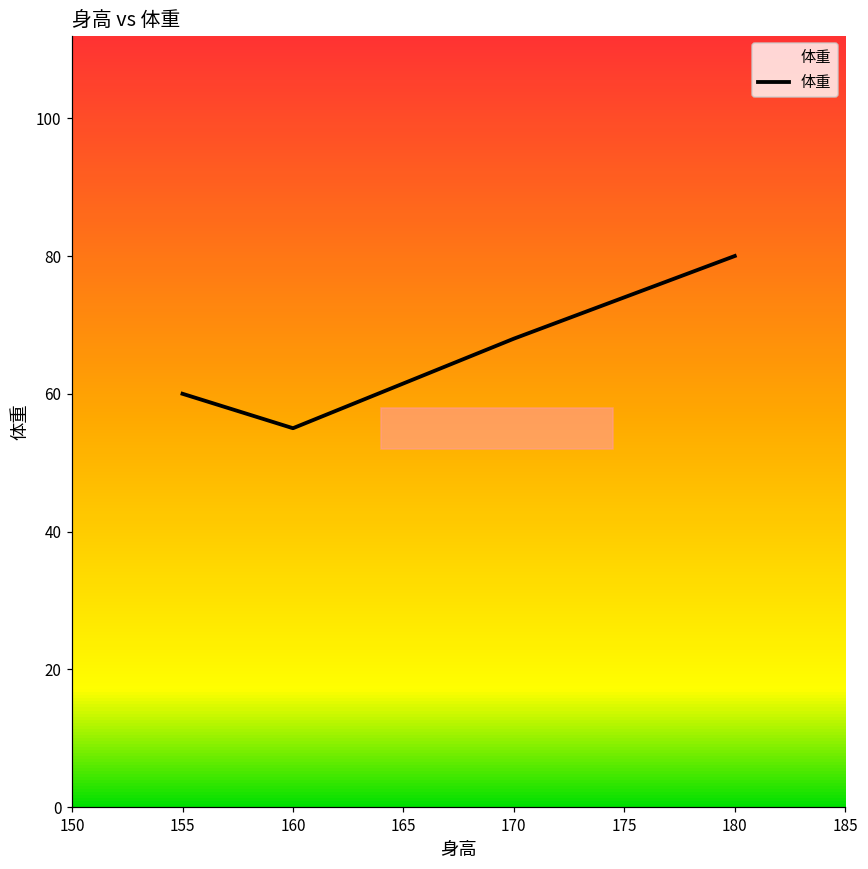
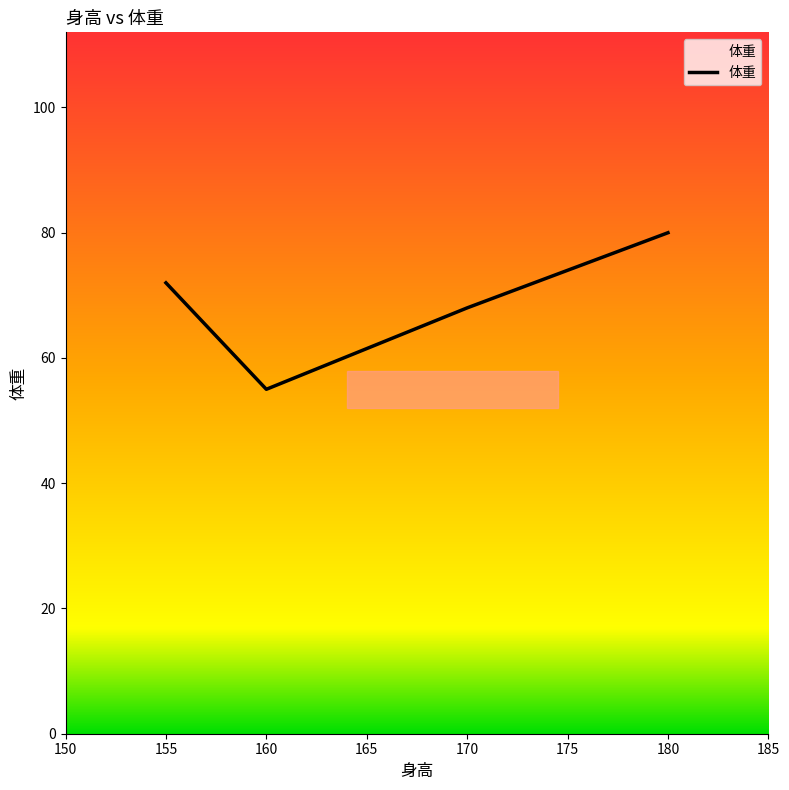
155: 60 -> 72
